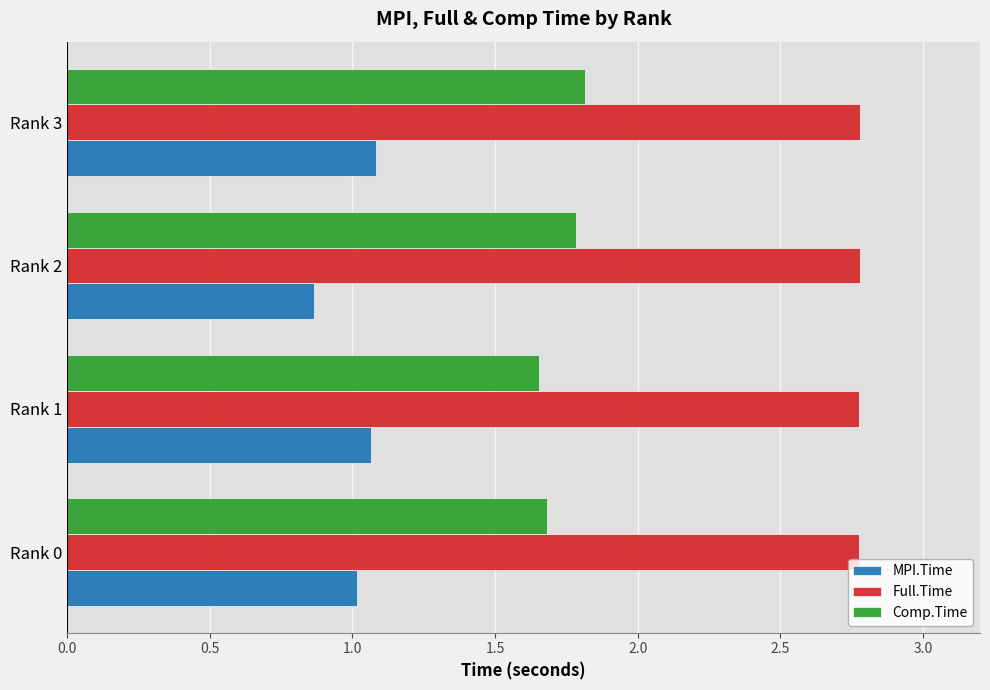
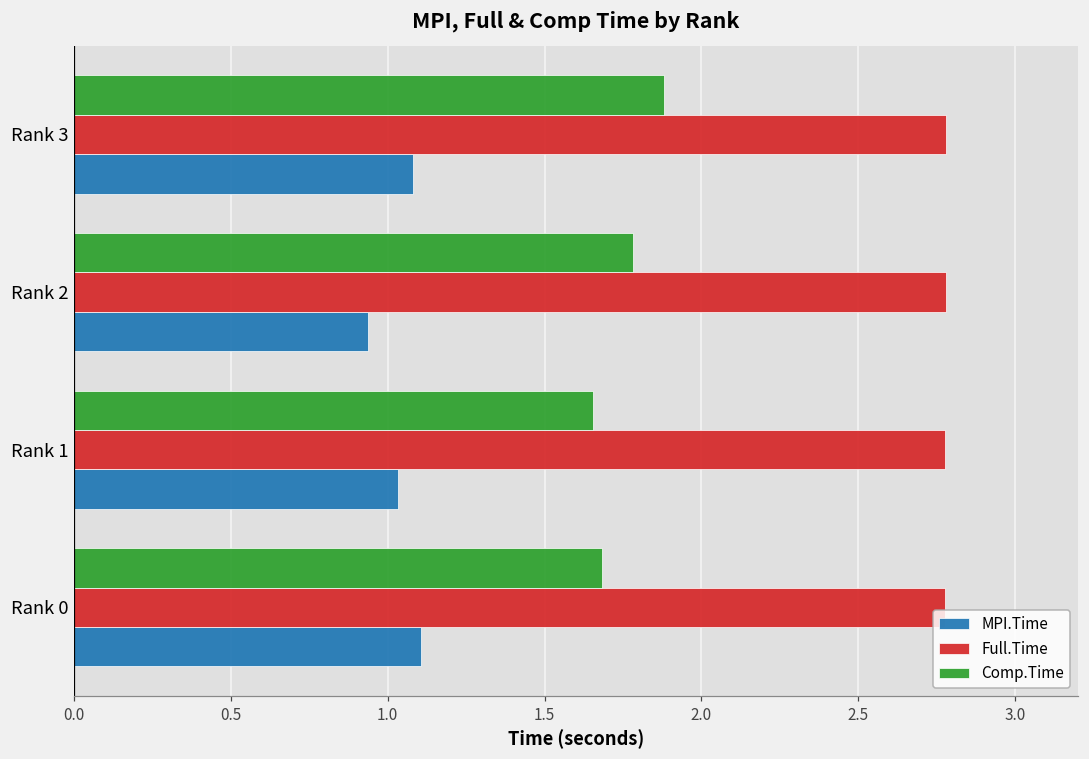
Comp.Time, Rank 3: 1.82 -> 1.88
MPI.Time, Rank 2: 0.87 -> 0.94
MPI.Time, Rank 1: 1.07 -> 1.03
MPI.Time, Rank 0: 1.02 -> 1.11
